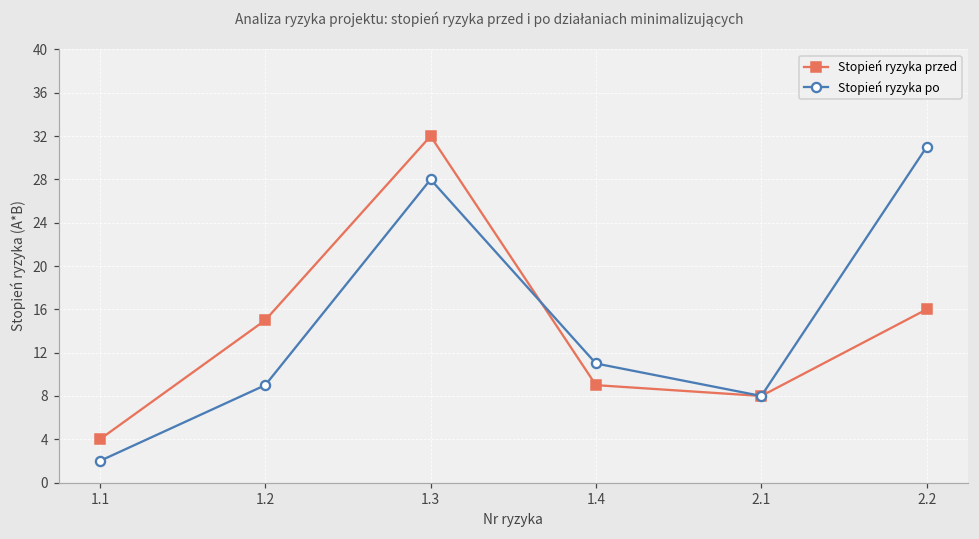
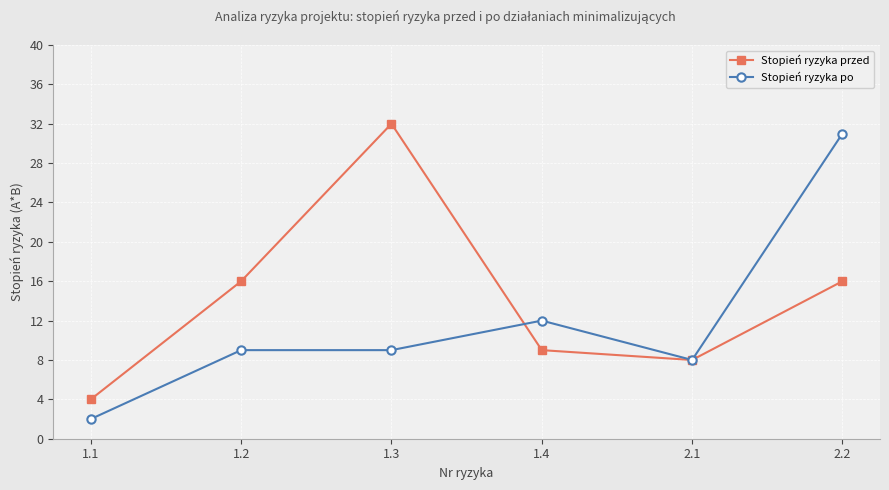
Stopień ryzyka przed, 1.2: 15 -> 16
Stopień ryzyka po, 1.3: 28 -> 9
Stopień ryzyka po, 1.4: 11 -> 12
